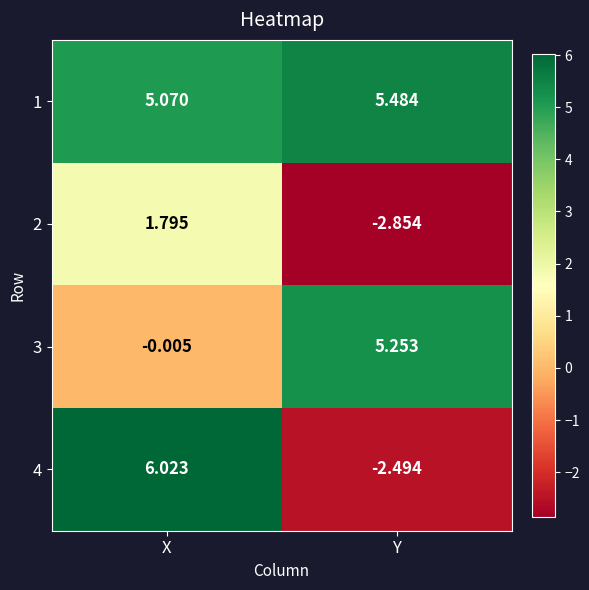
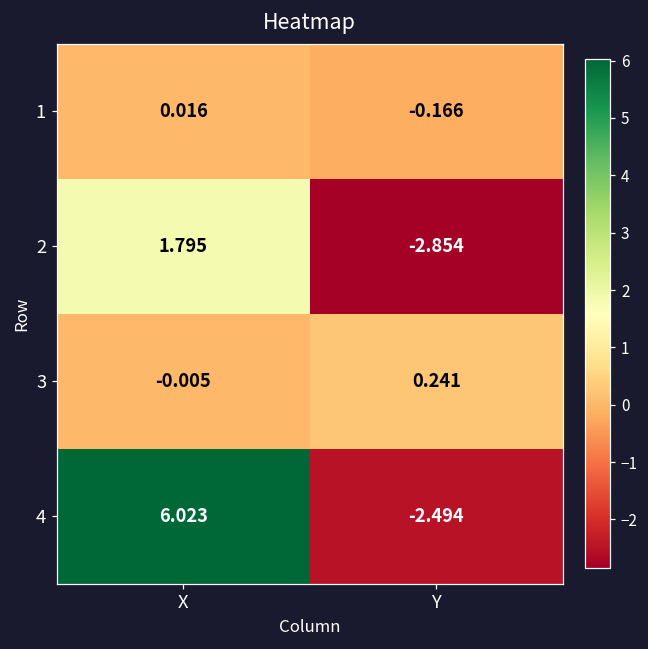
1, X: 5.070 -> 0.016
1, Y: 5.484 -> -0.166
3, Y: 5.253 -> 0.241
